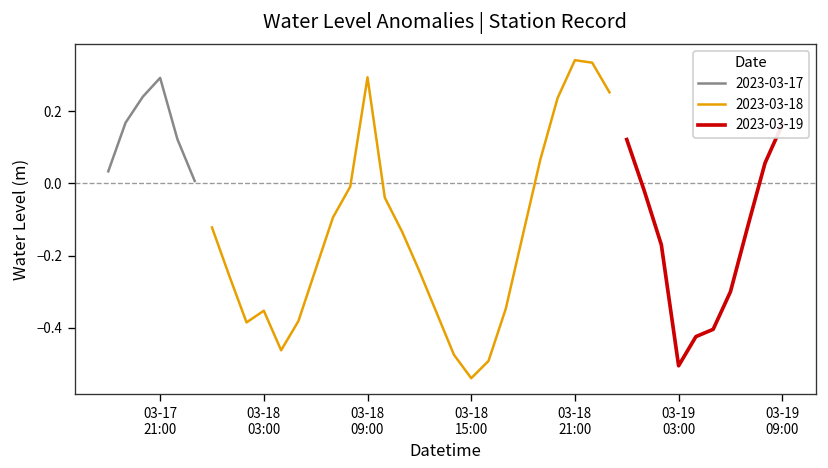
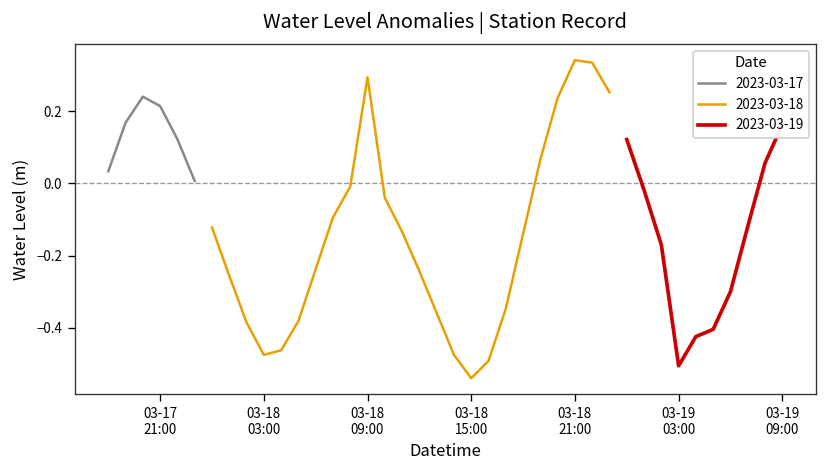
2023-03-17, 03-17 21:00: 0.29 -> 0.21
2023-03-18, 03-18 03:00: -0.35 -> -0.48
